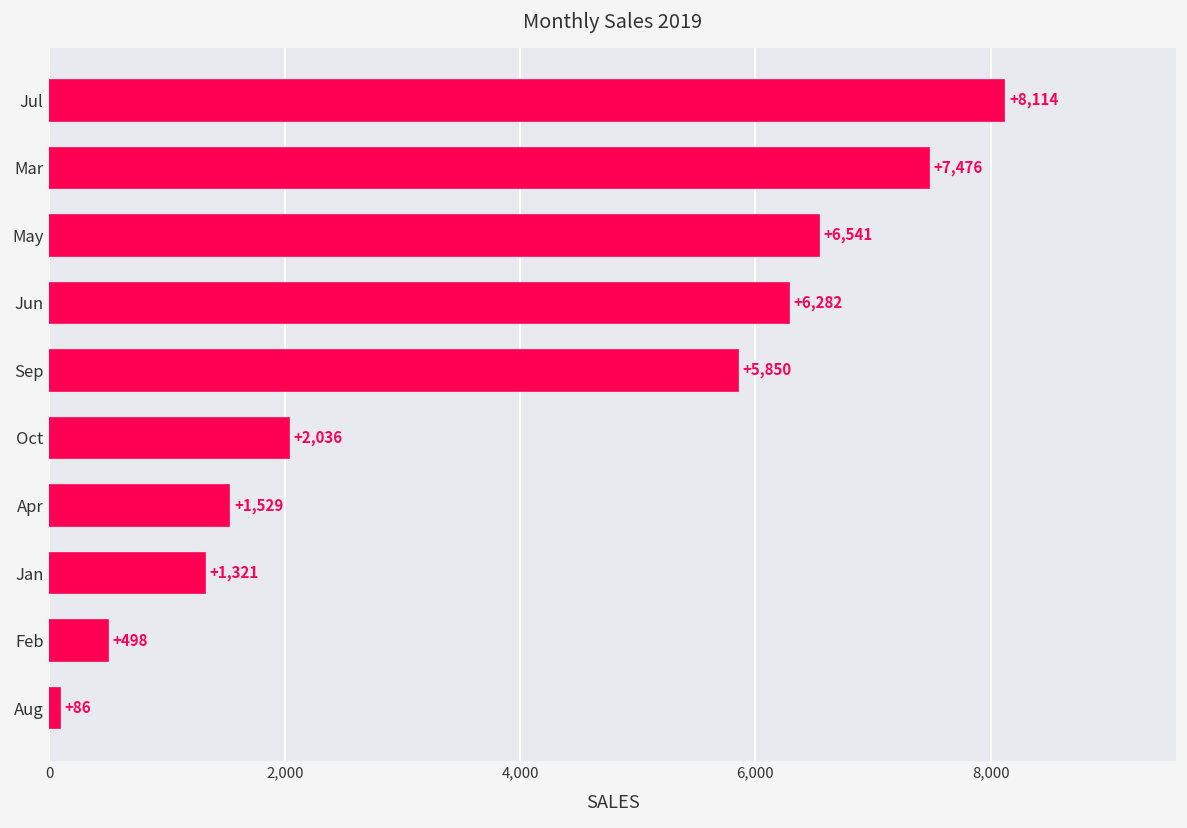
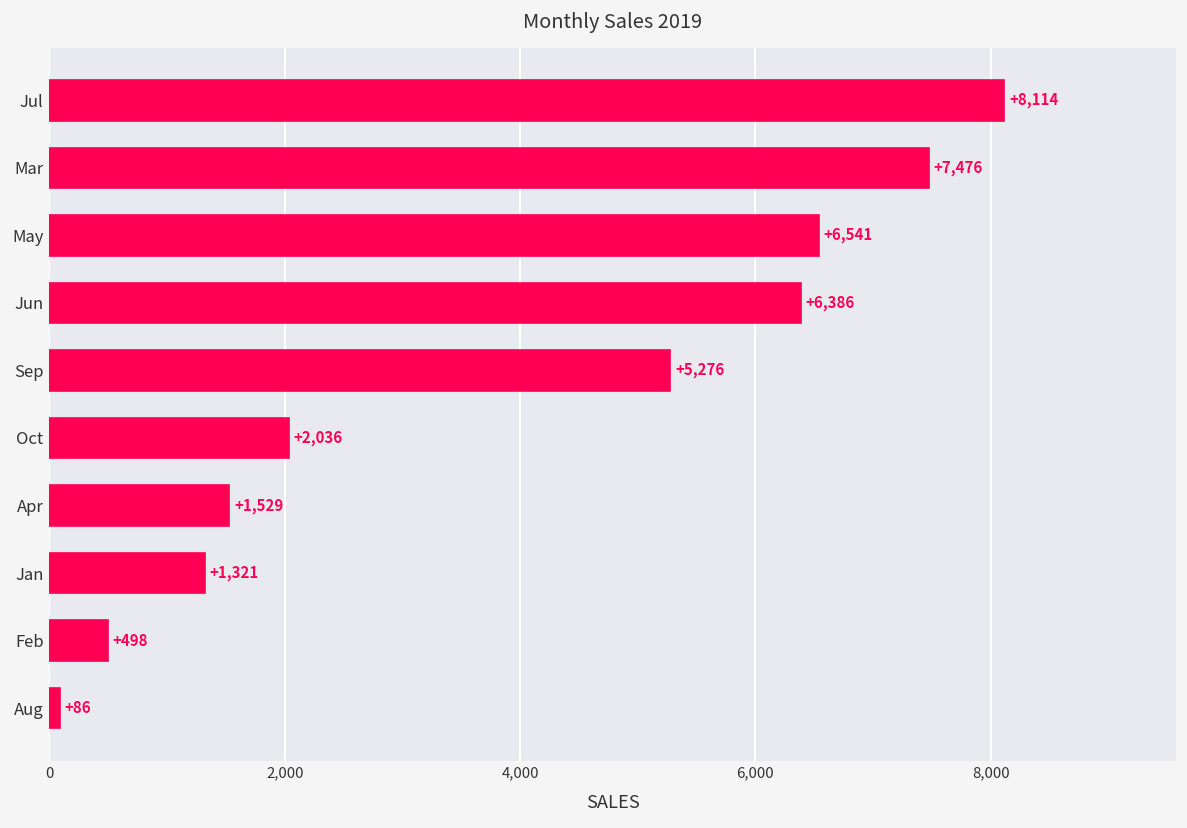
Jun: +6,282 -> +6,386
Sep: +5,850 -> +5,276
